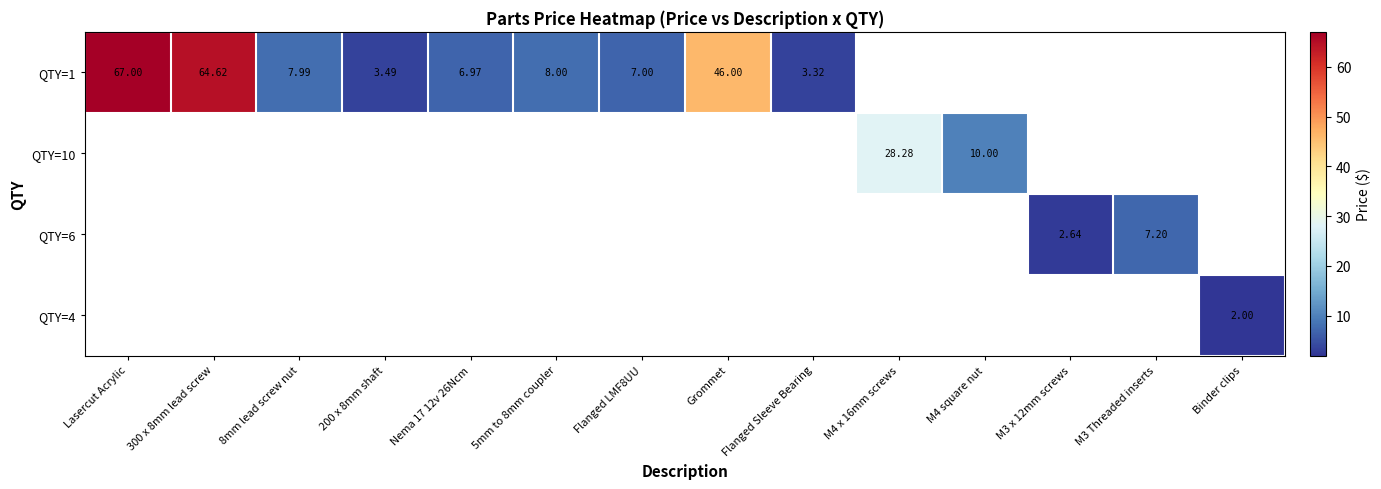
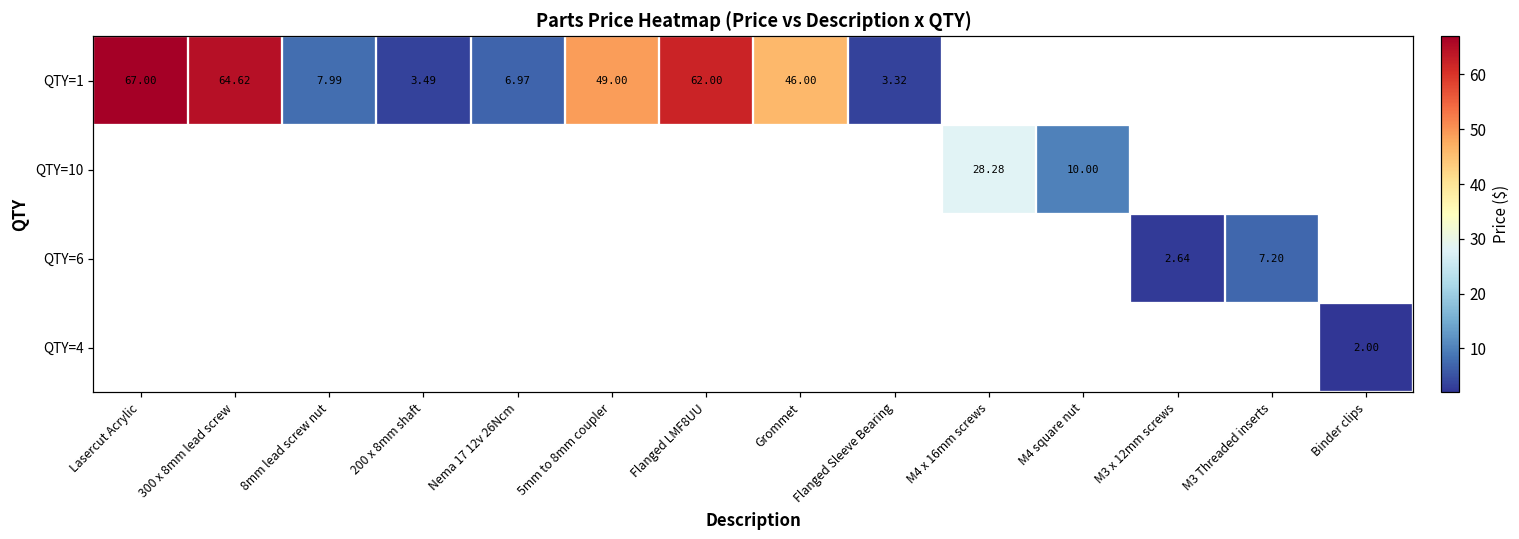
QTY=1, 5mm to 8mm coupler: 8.00 -> 49.00
QTY=1, Flanged LMF8UU: 7.00 -> 62.00
